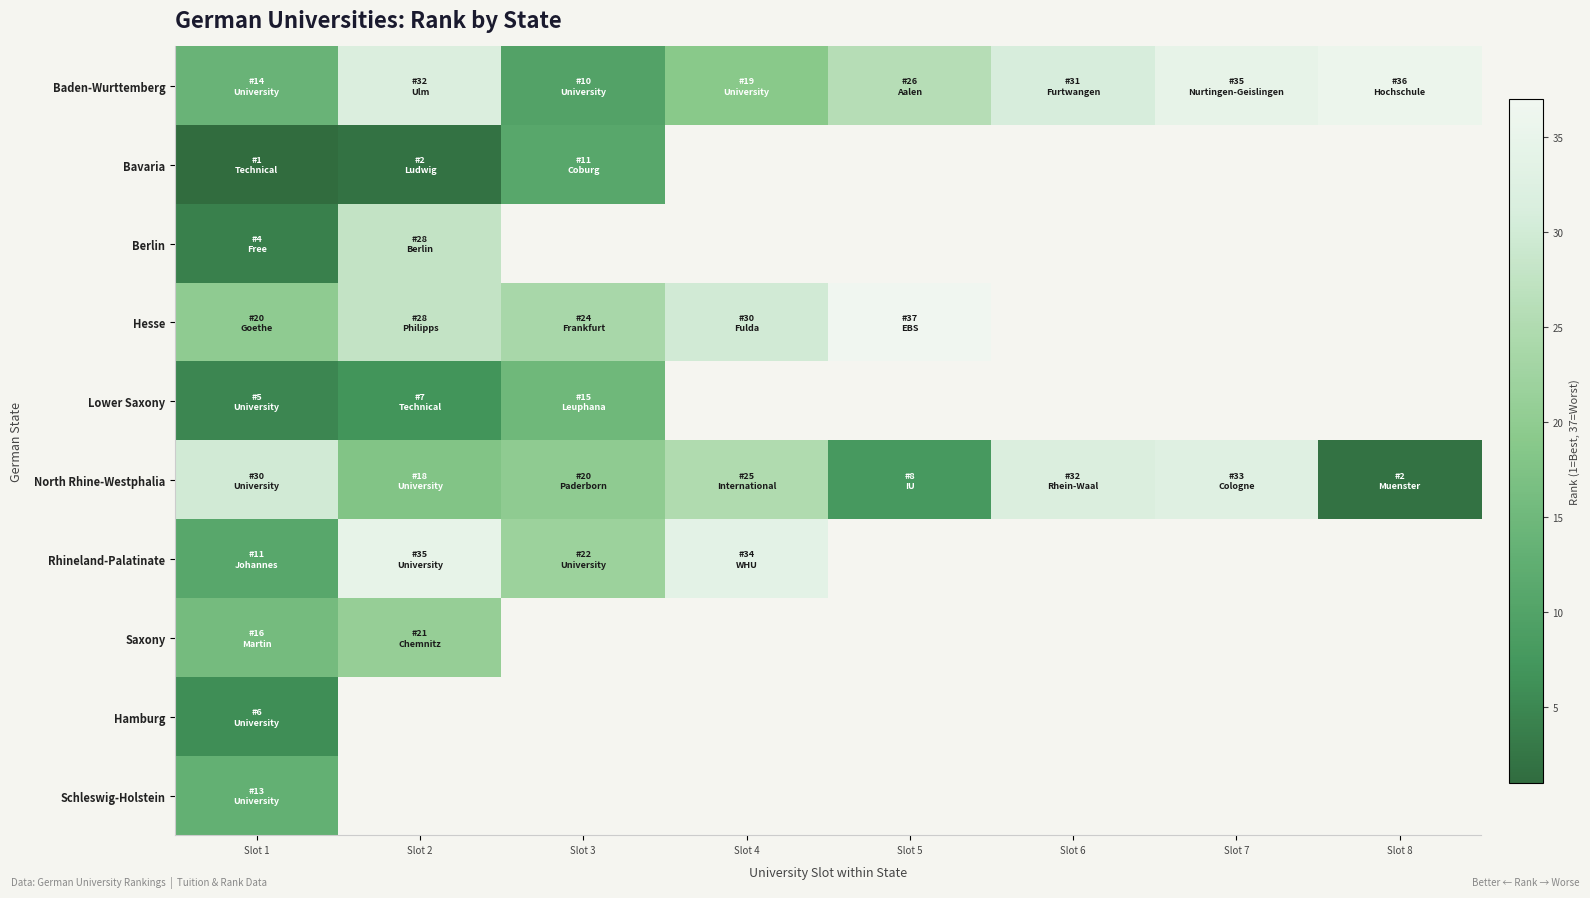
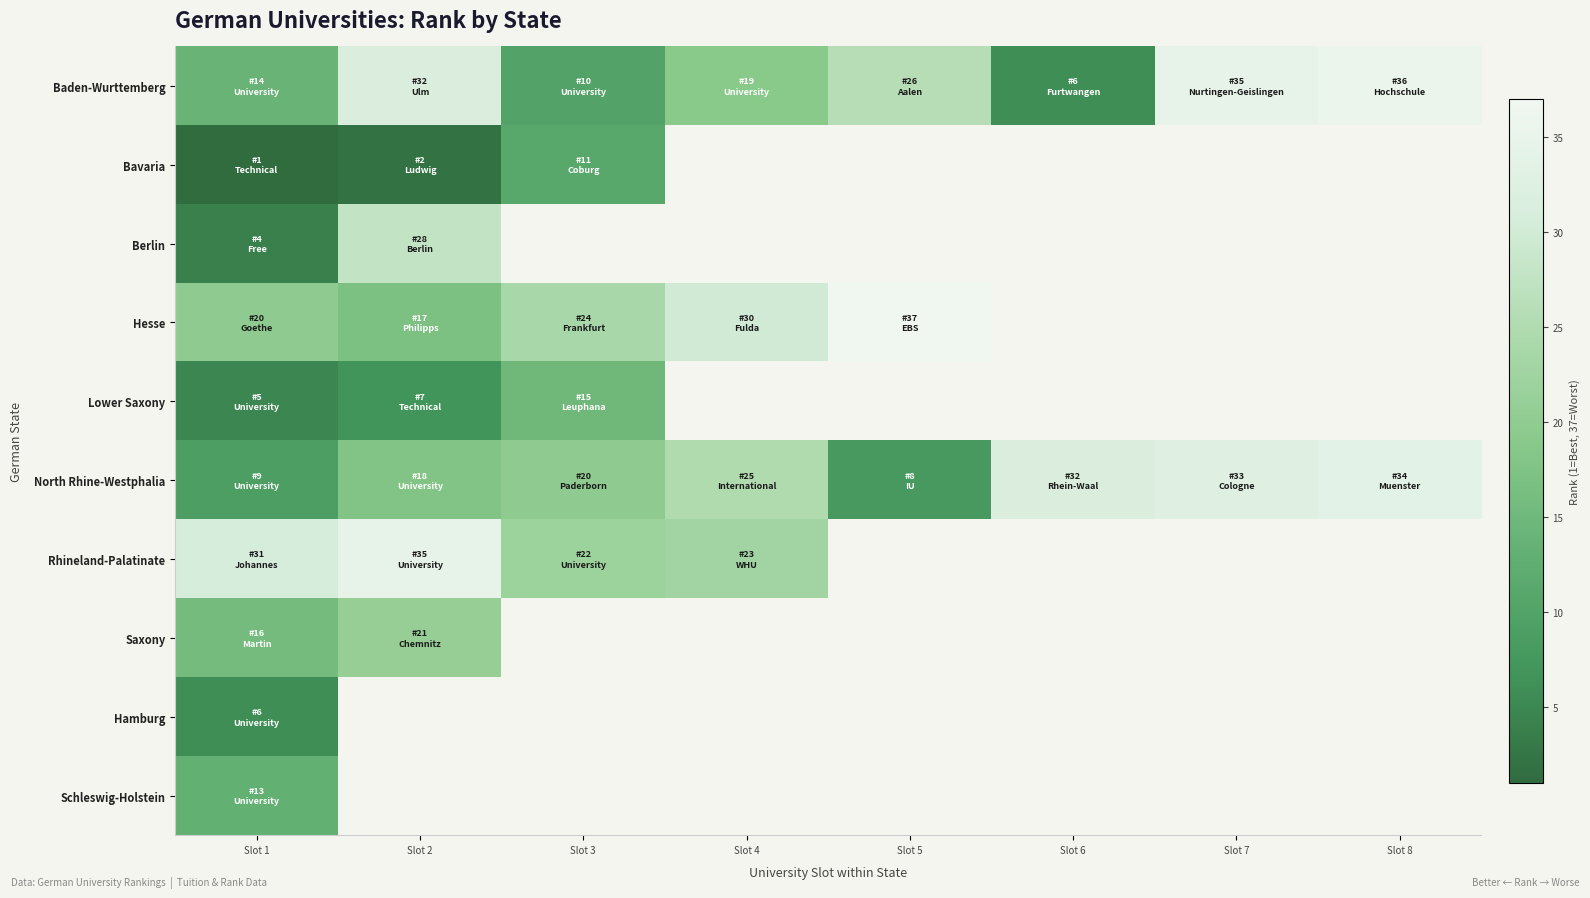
Baden-Wurttemberg, Slot 6: 31 -> 6
Hesse, Slot 2: 28 -> 17
North Rhine-Westphalia, Slot 1: 30 -> 9
North Rhine-Westphalia, Slot 8: 2 -> 34
Rhineland-Palatinate, Slot 1: 11 -> 31
Rhineland-Palatinate, Slot 4: 34 -> 23
